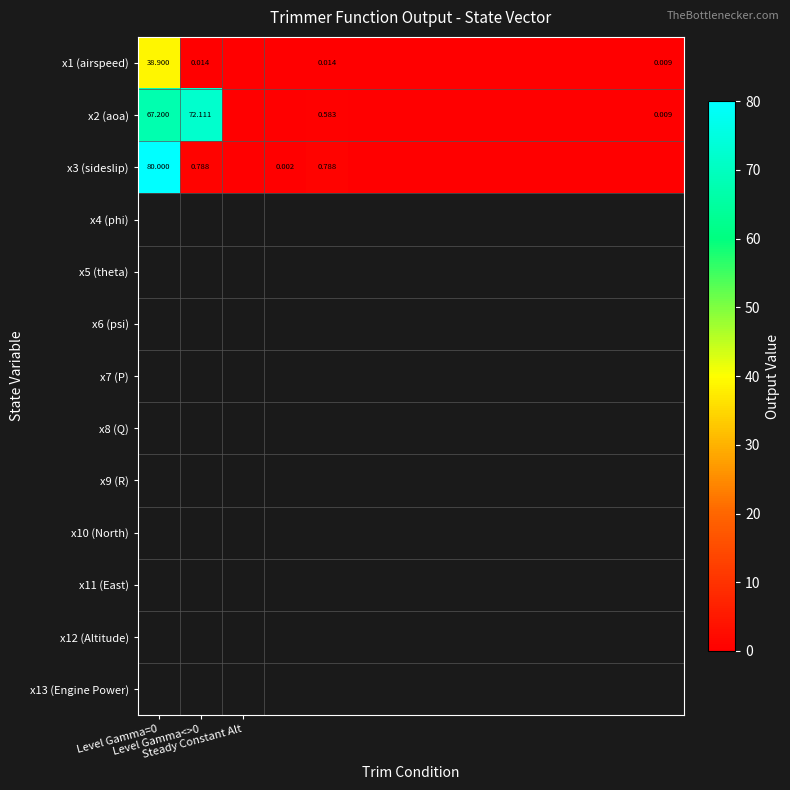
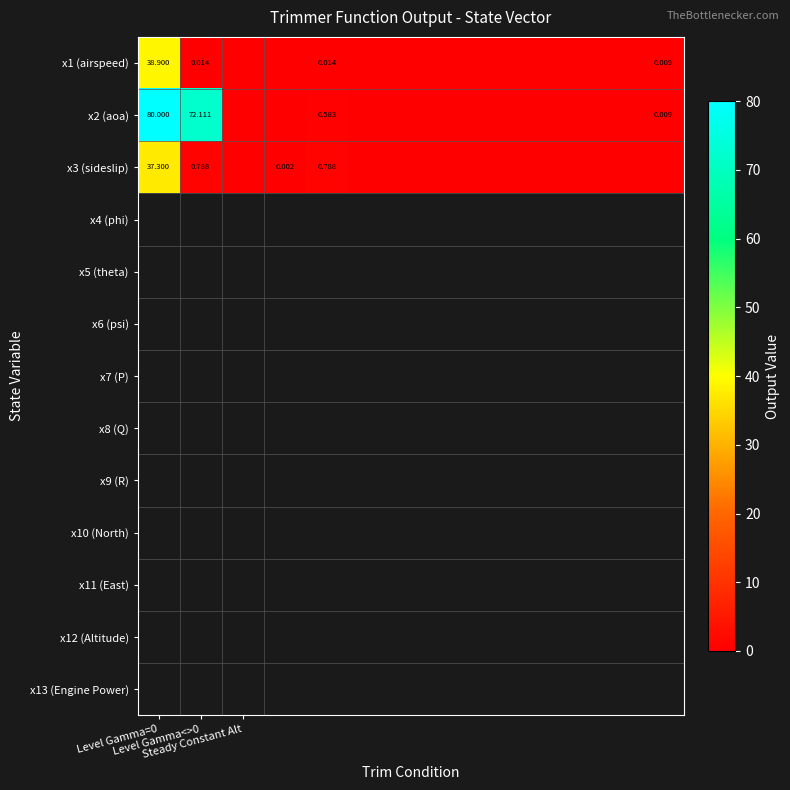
x2 (aoa), Level Gamma=0: 67.200 -> 80.000
x3 (sideslip), Level Gamma=0: 80.000 -> 37.300
